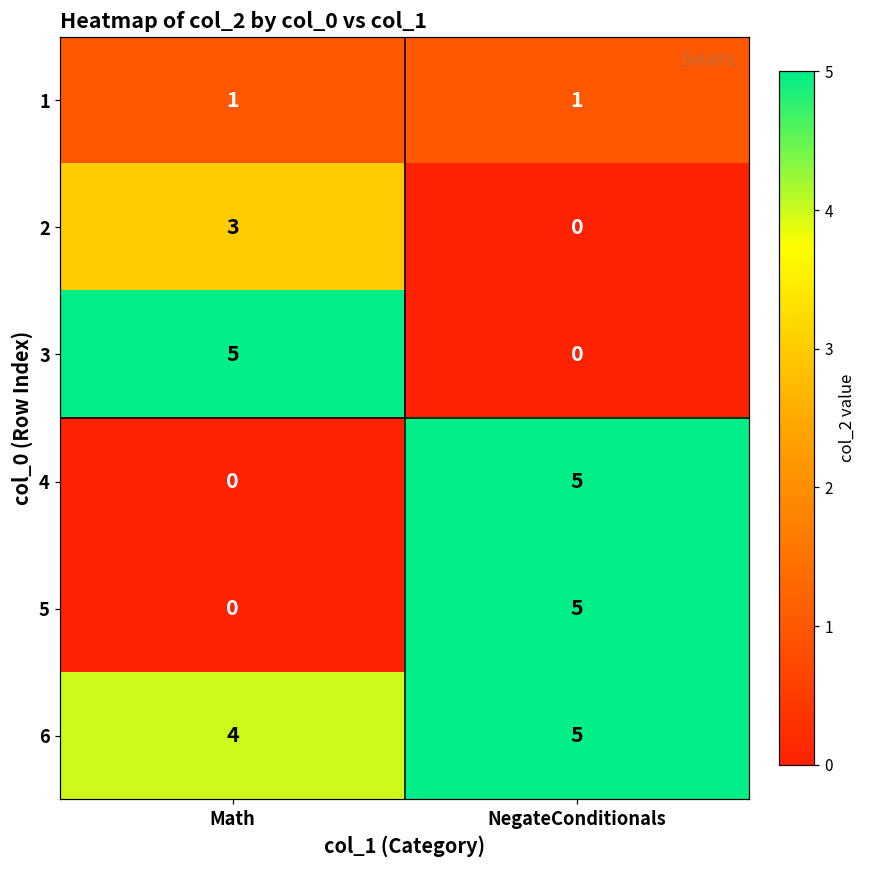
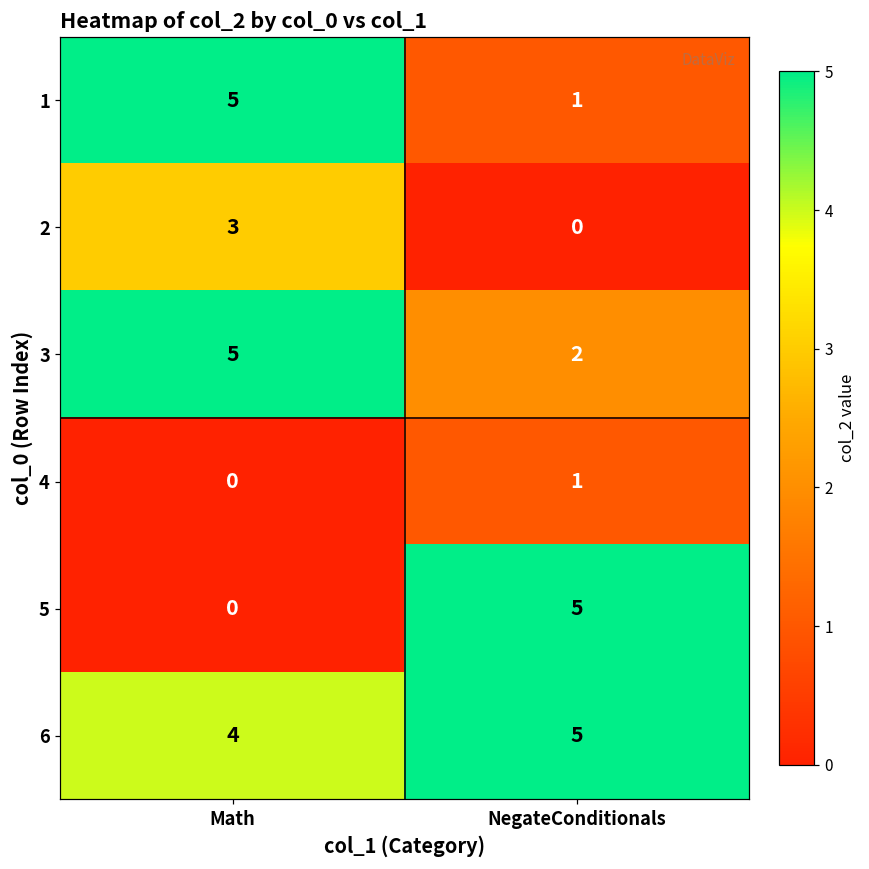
1, Math: 1 -> 5
3, NegateConditionals: 0 -> 2
4, NegateConditionals: 5 -> 1
